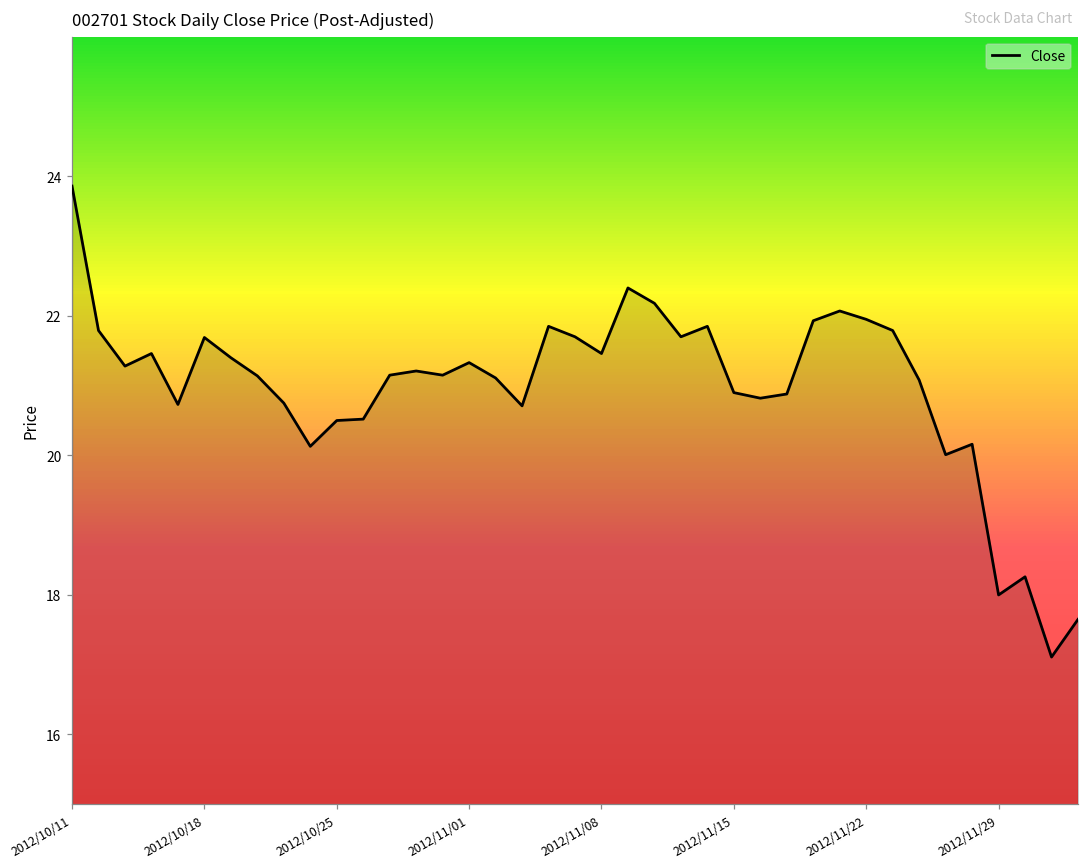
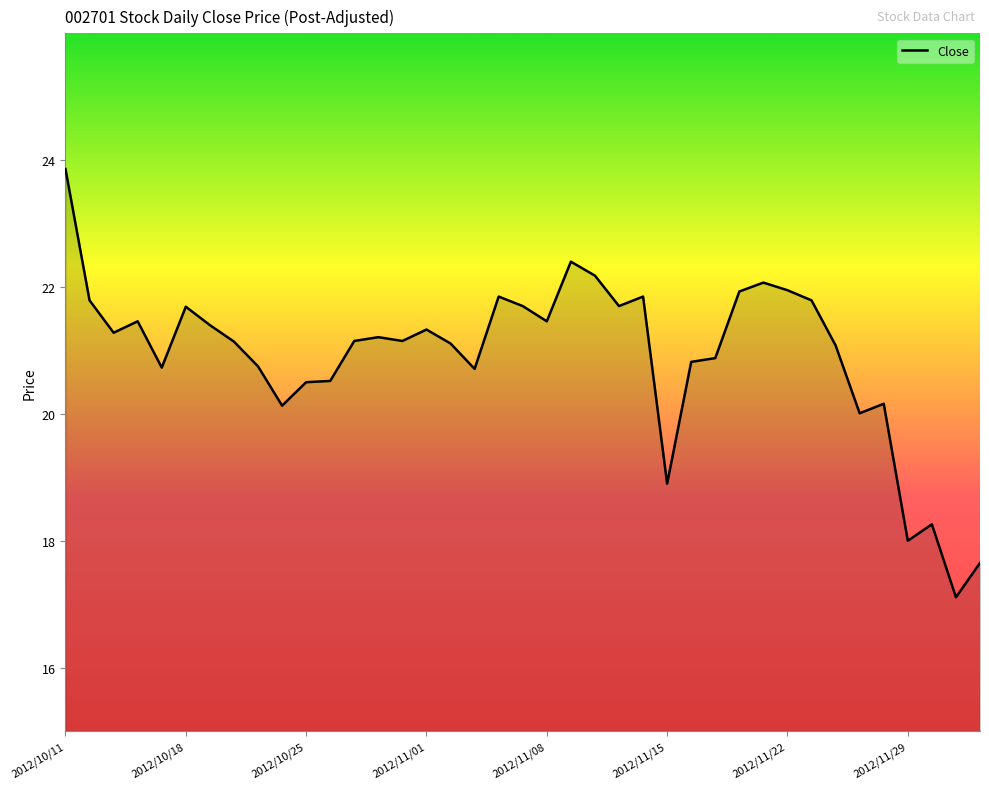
2012/11/15: 20.9 -> 18.9
